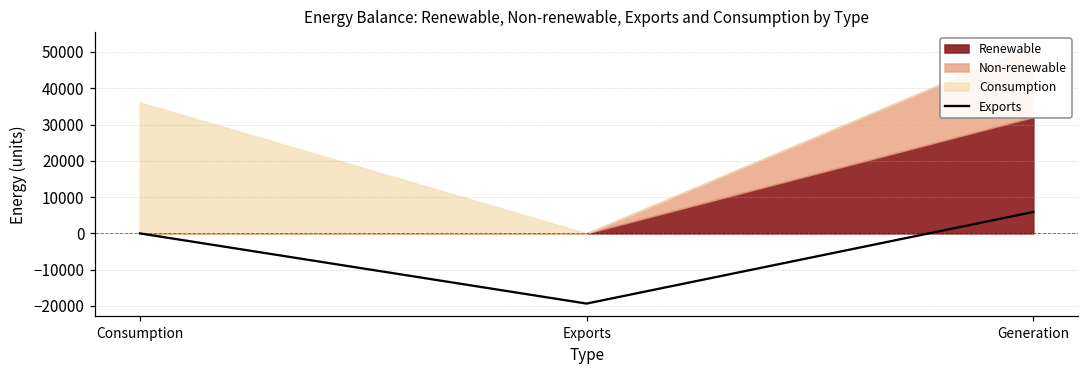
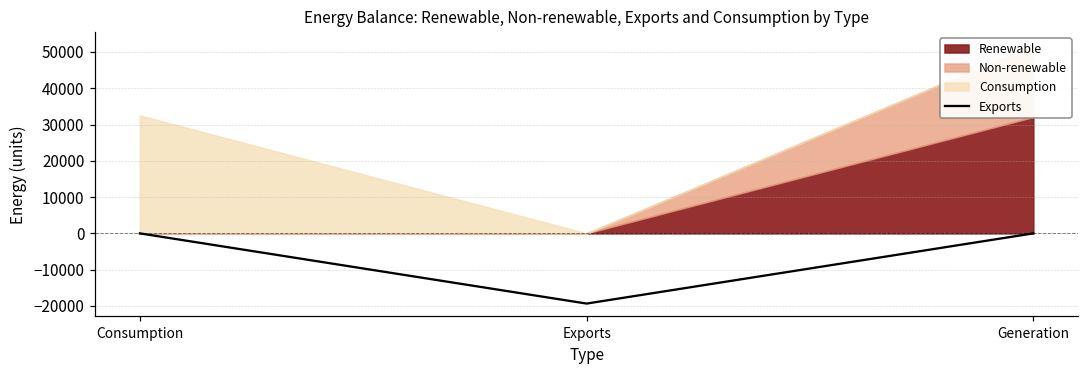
Consumption, Consumption: 36000 -> 33000
Exports, Generation: 6000 -> 0
